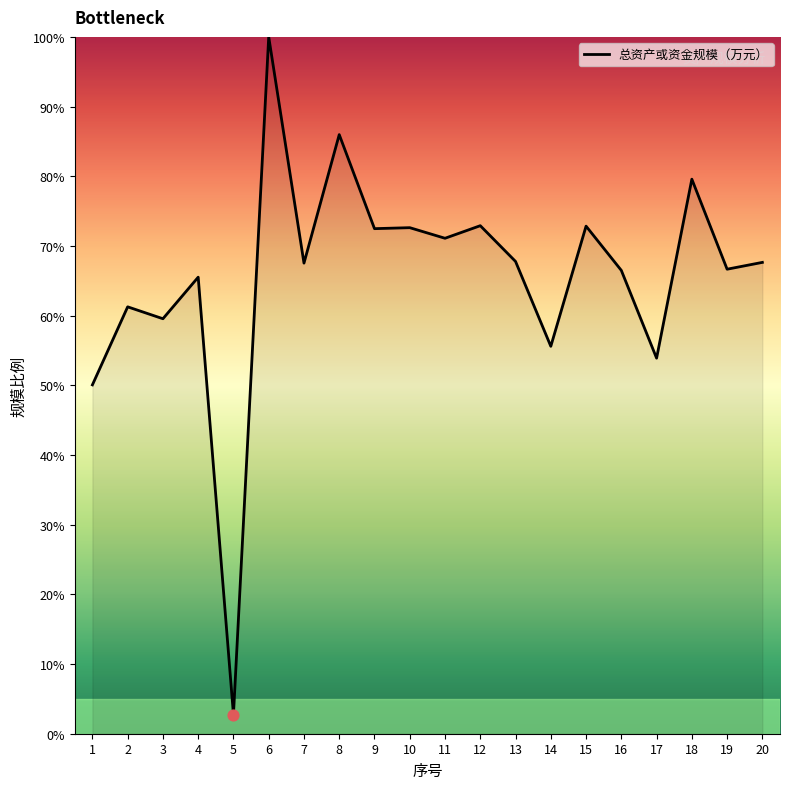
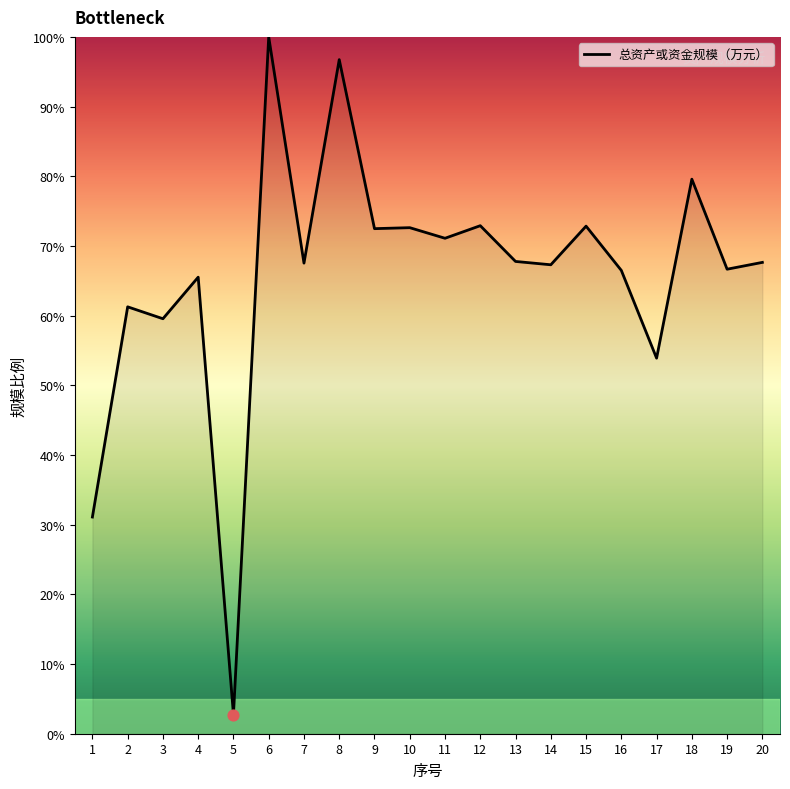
总资产或资金规模（万元）, 1: 50% -> 31%
总资产或资金规模（万元）, 8: 86% -> 97%
总资产或资金规模（万元）, 14: 56% -> 67%
